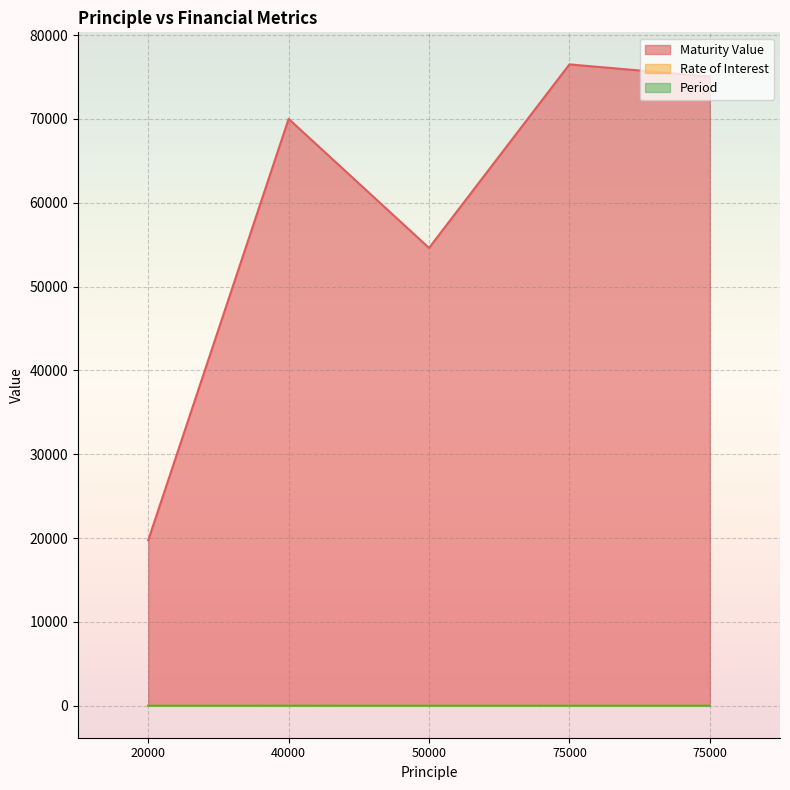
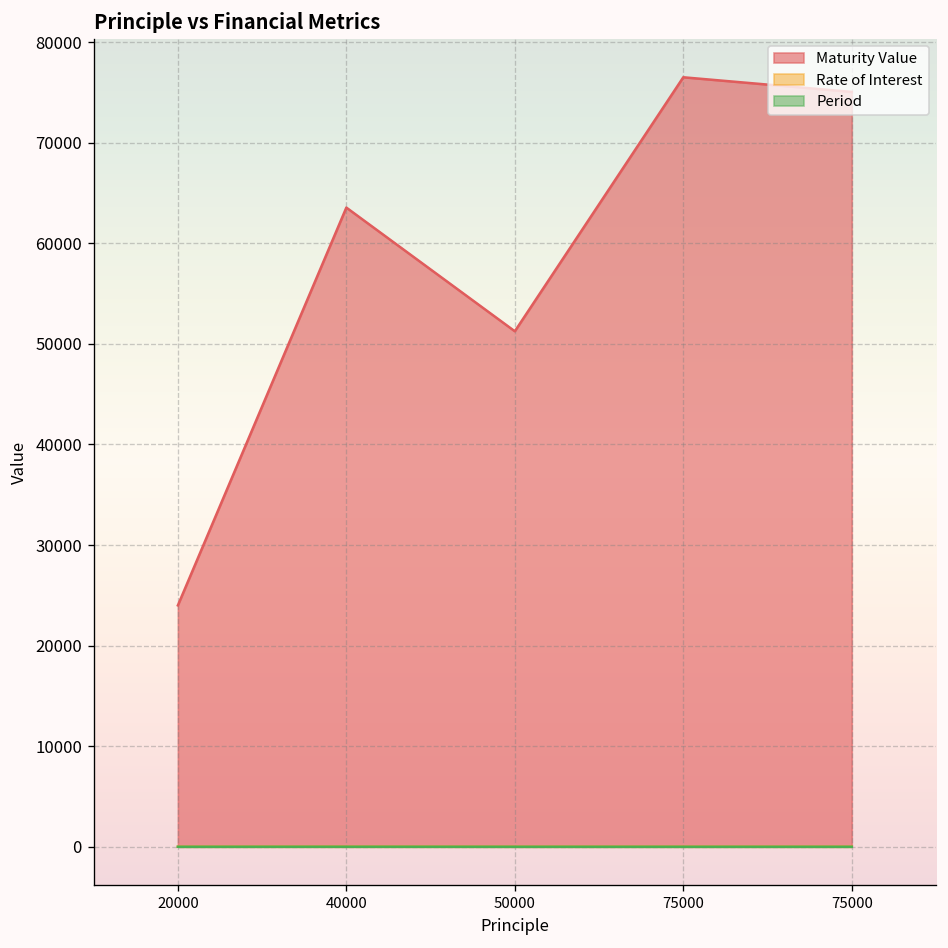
Maturity Value, 20000: 20000 -> 24000
Maturity Value, 40000: 70000 -> 64000
Maturity Value, 50000: 55000 -> 51000
